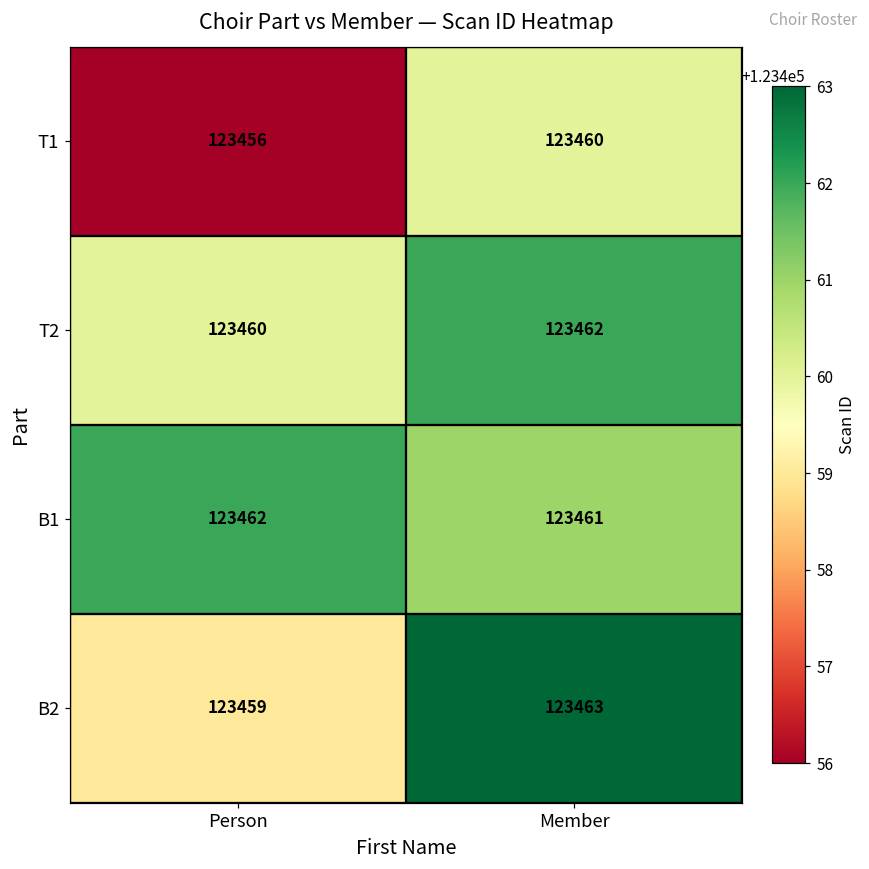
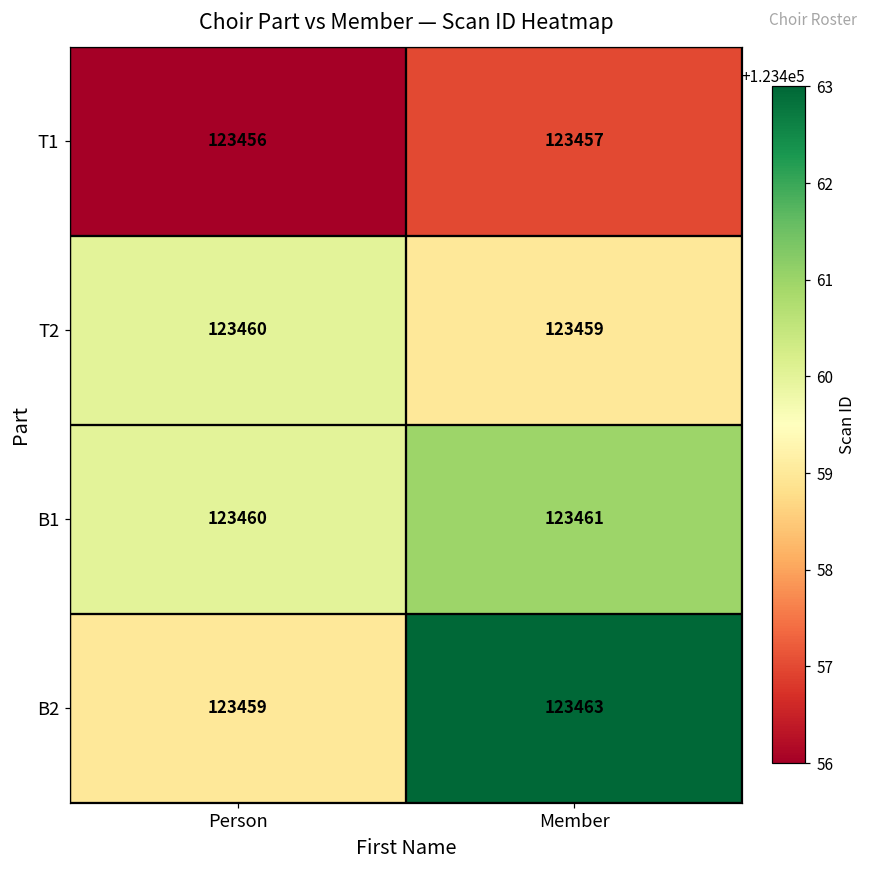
T1, Member: 123460 -> 123457
T2, Member: 123462 -> 123459
B1, Person: 123462 -> 123460
